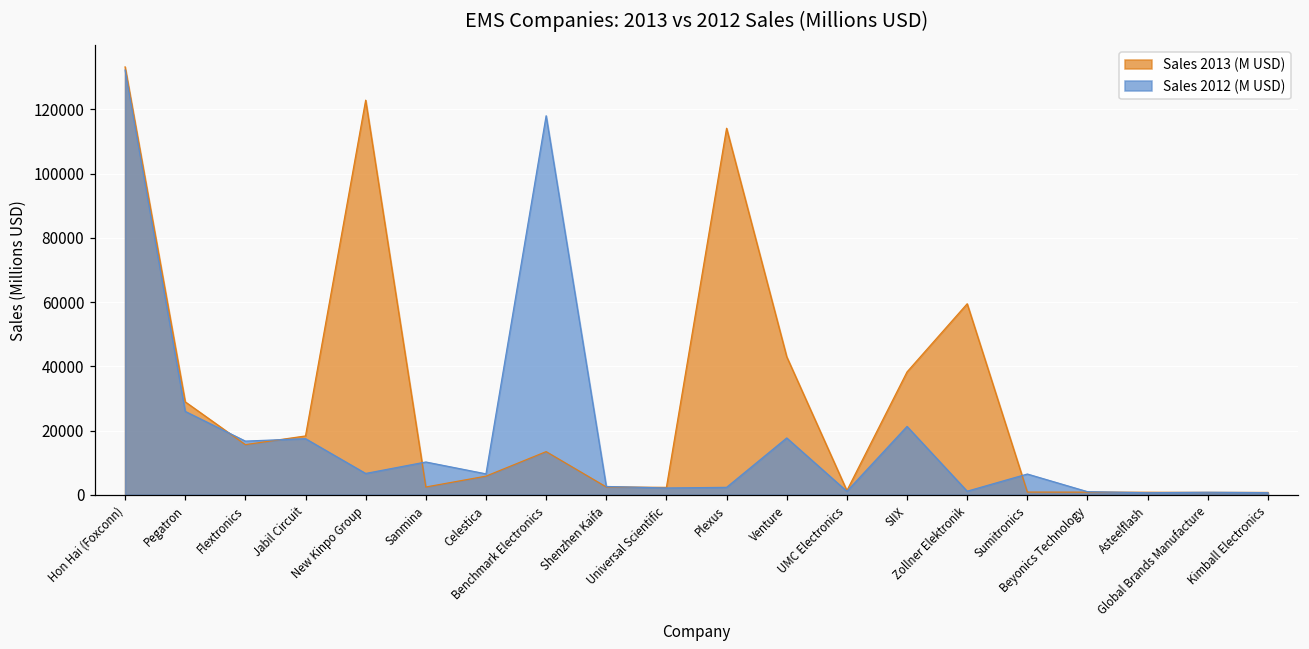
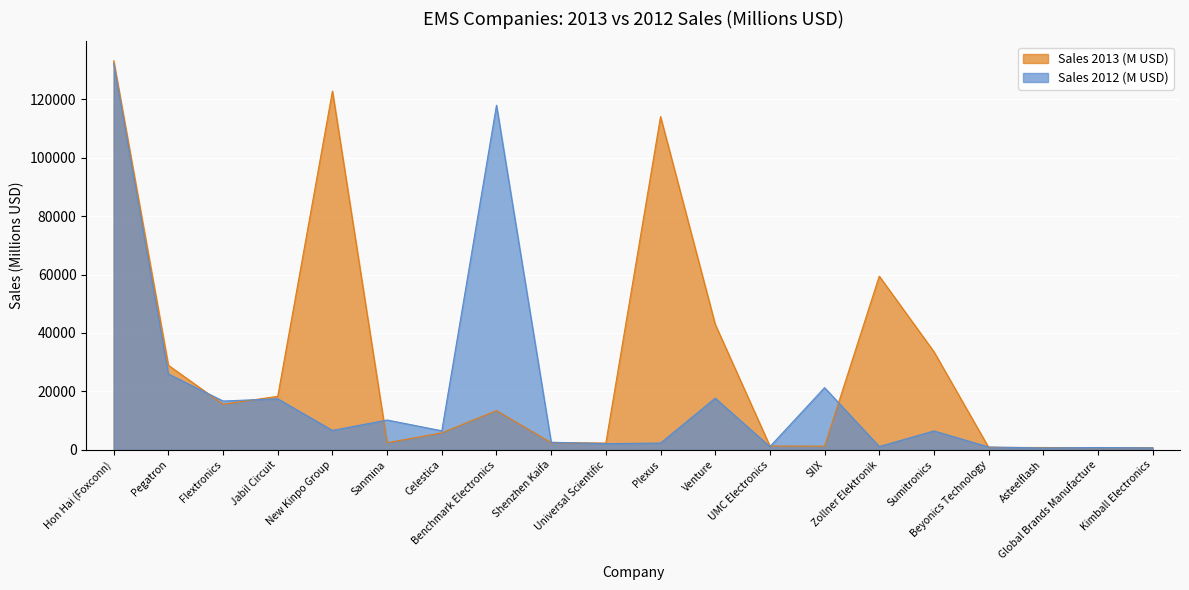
Sales 2013 (M USD), SIIX: 38000 -> 1000
Sales 2013 (M USD), Sumitronics: 1000 -> 34000
